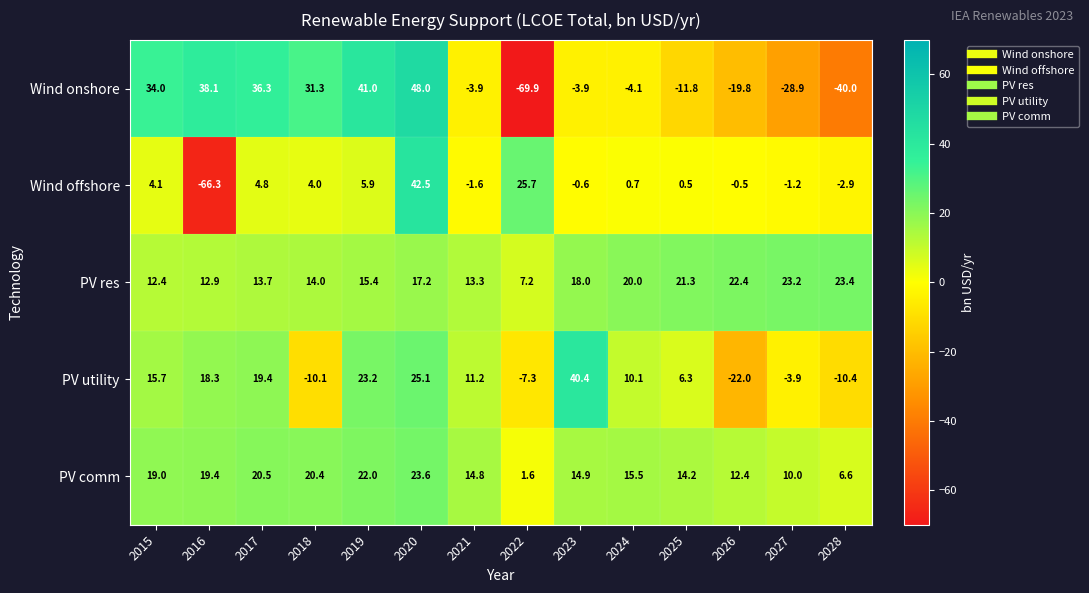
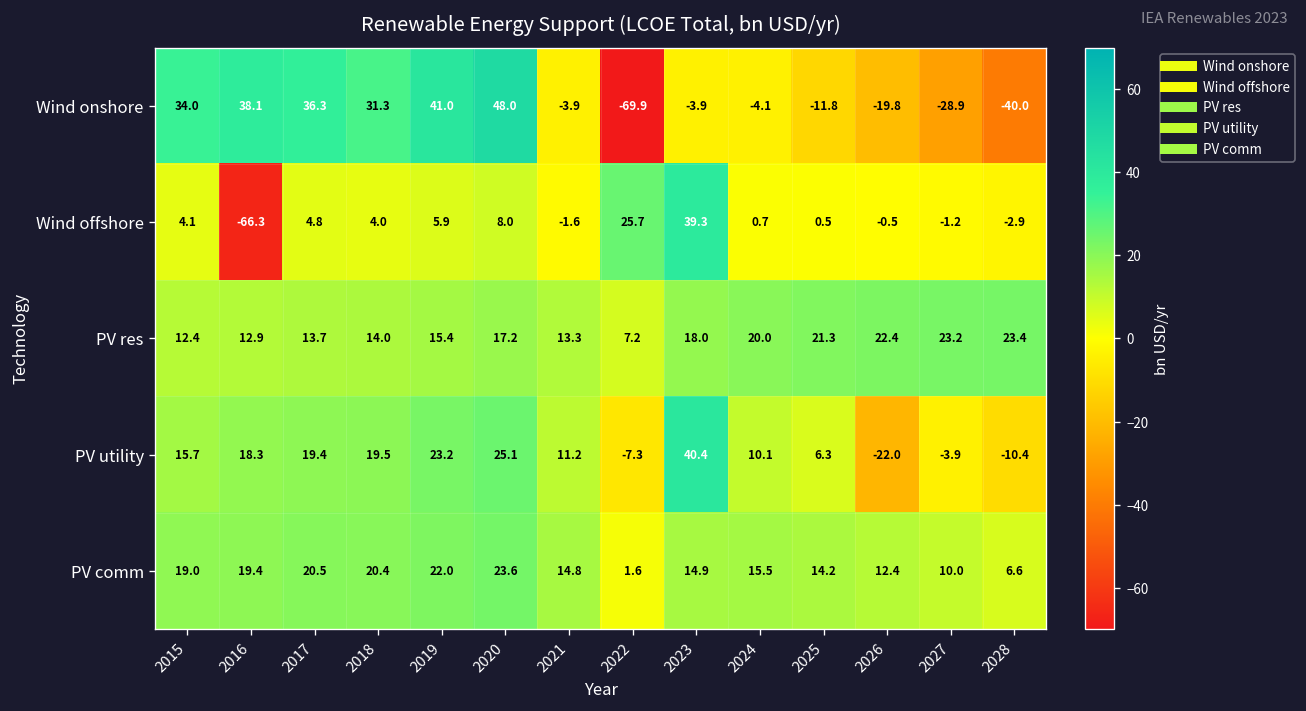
Wind offshore, 2020: 42.5 -> 8.0
Wind offshore, 2023: -0.6 -> 39.3
PV utility, 2018: -10.1 -> 19.5
